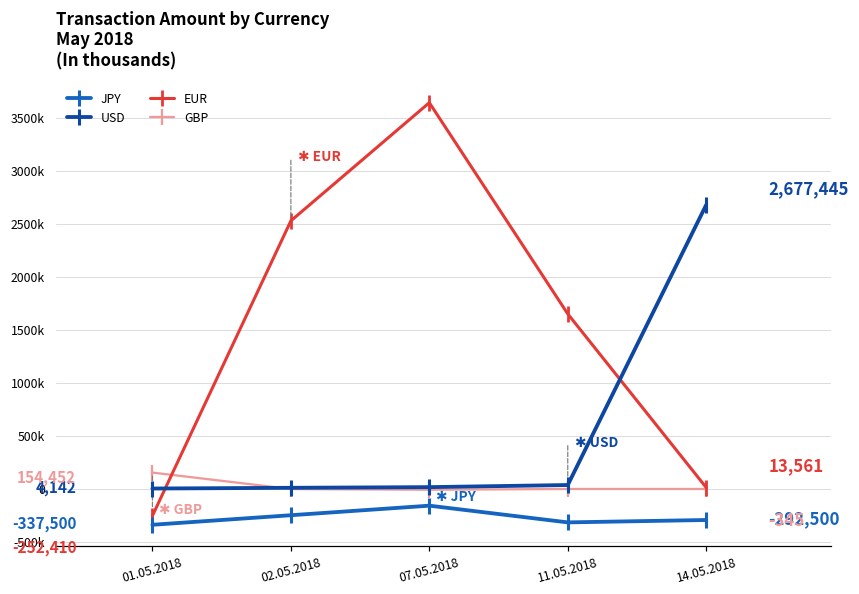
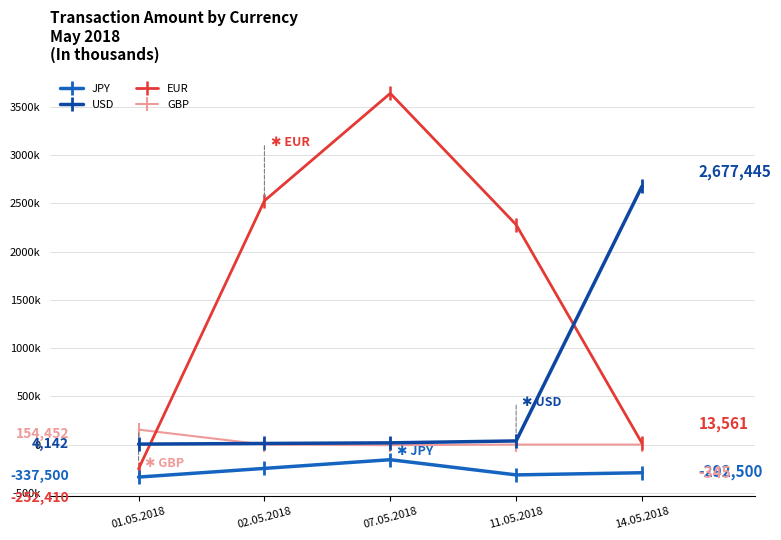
EUR, 11.05.2018: 1700000 -> 2300000
